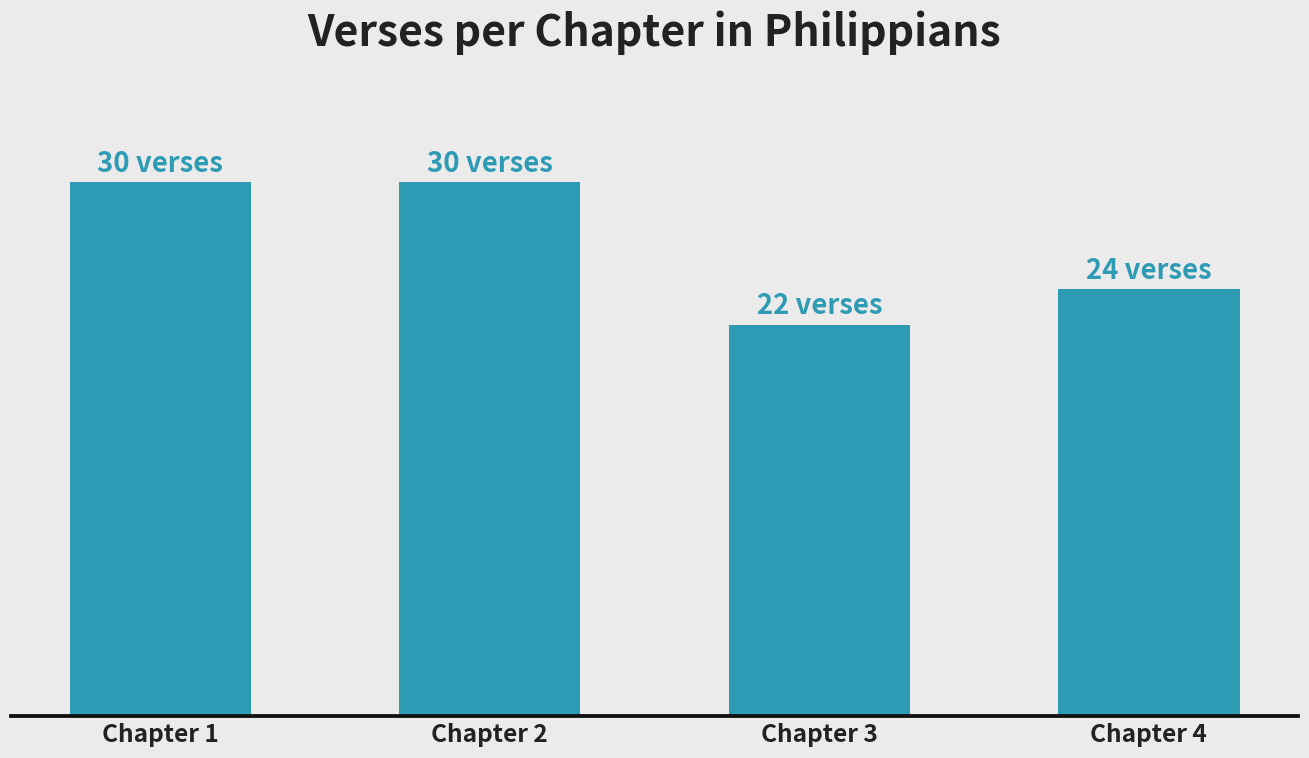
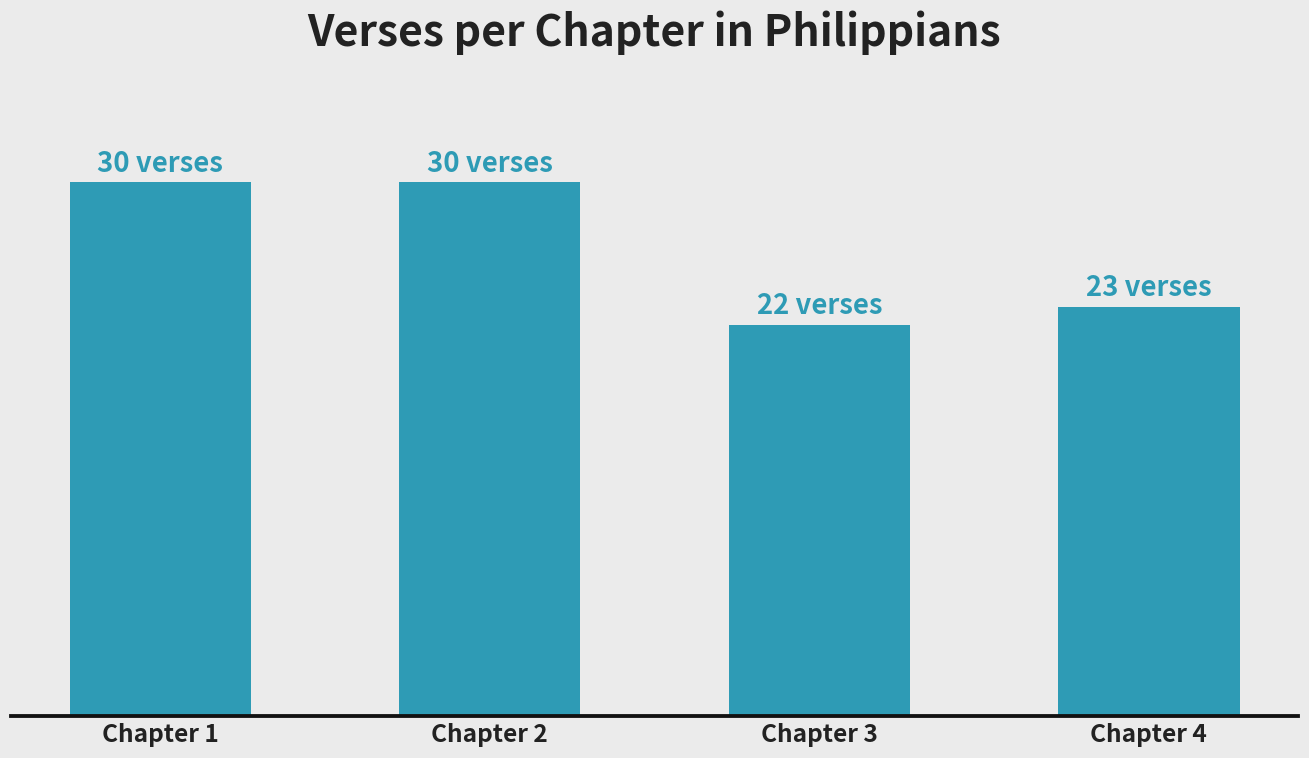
Chapter 4: 24 -> 23
